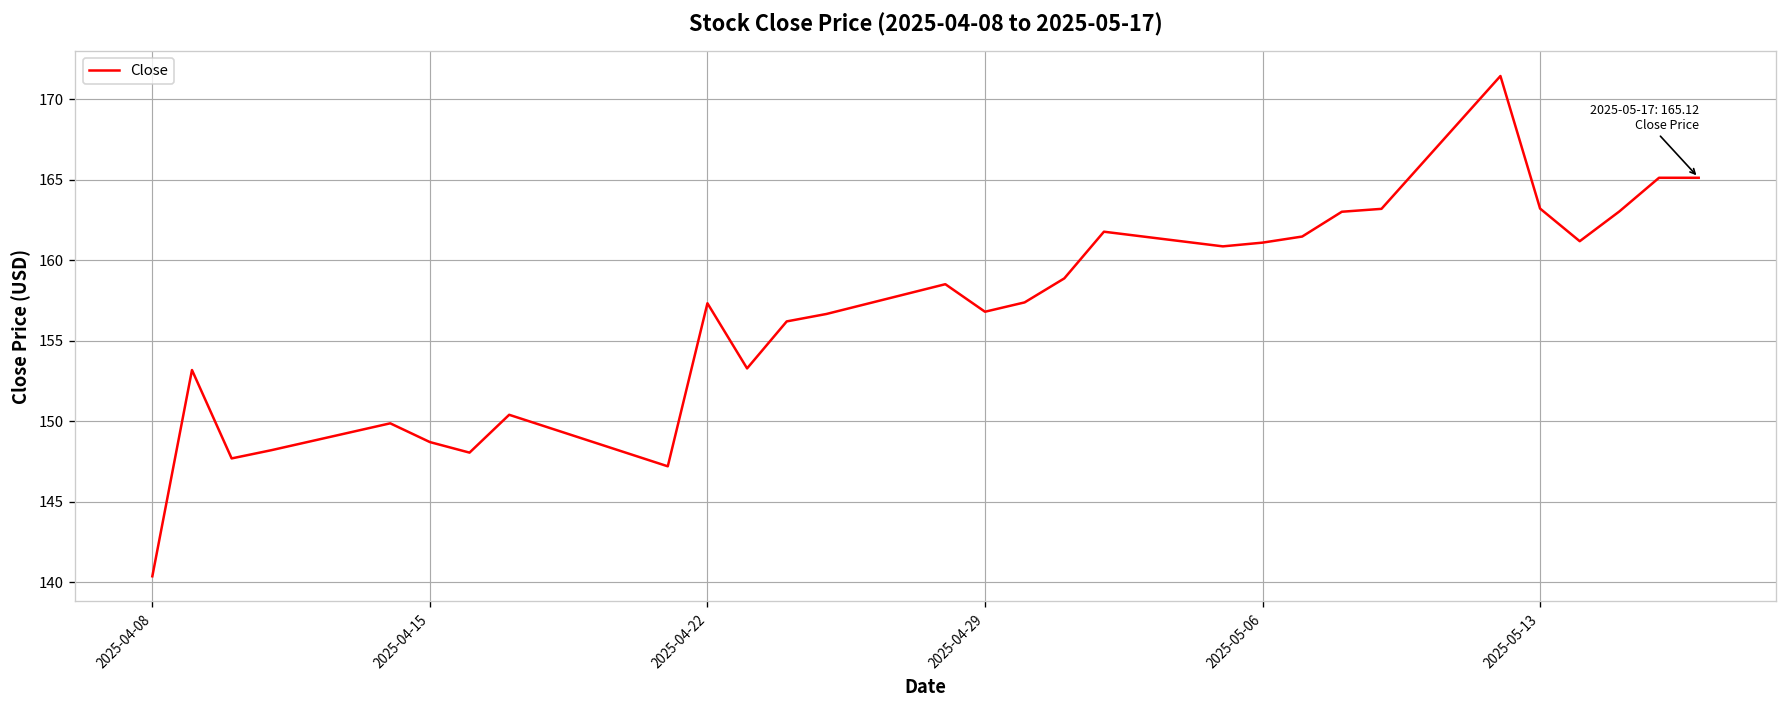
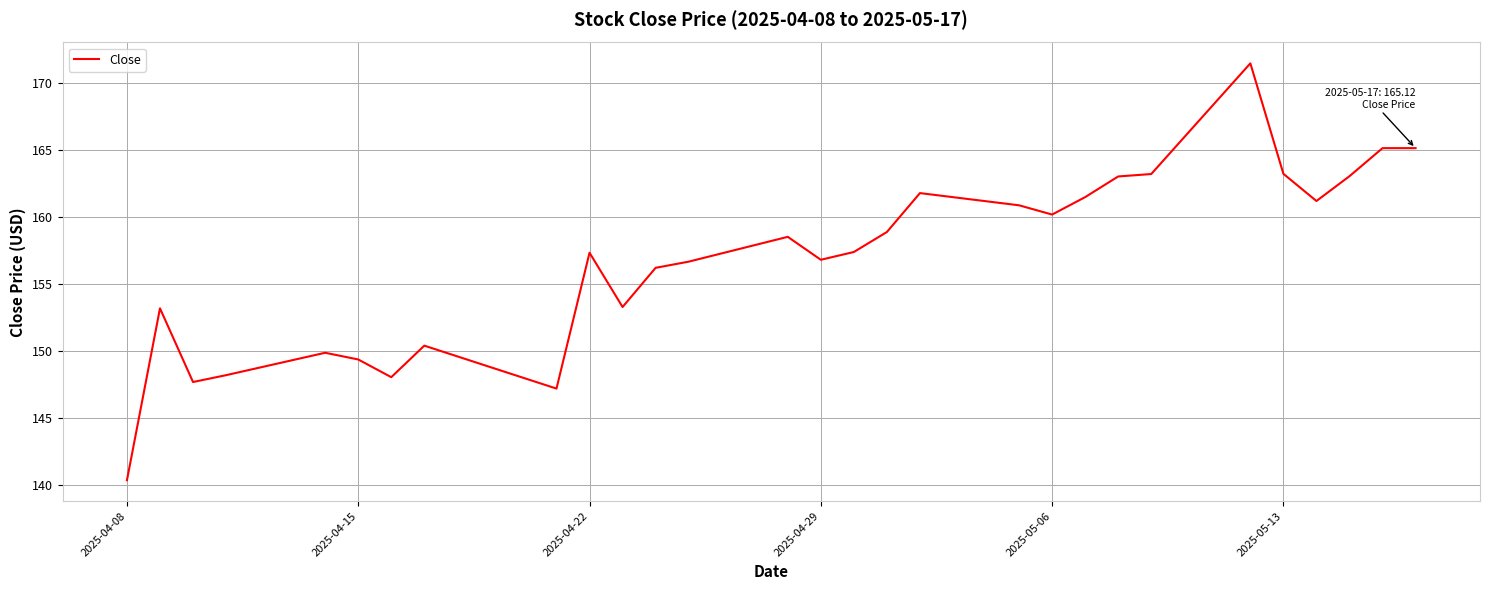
2025-04-15: 148.7 -> 149.4
2025-05-06: 161.1 -> 160.2
